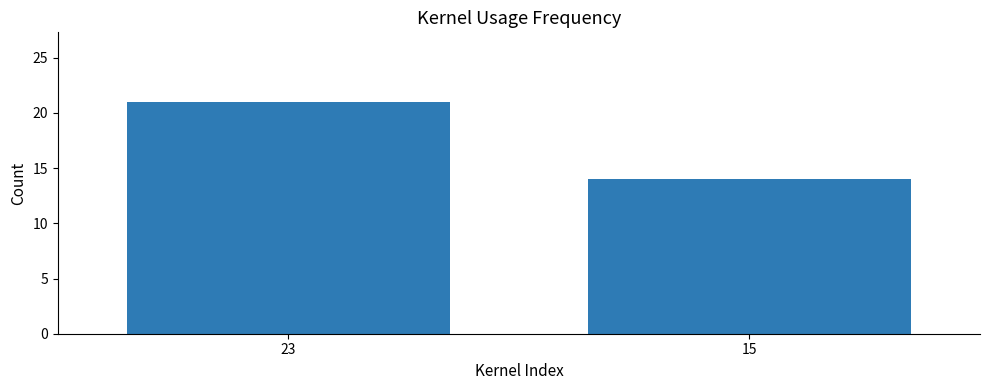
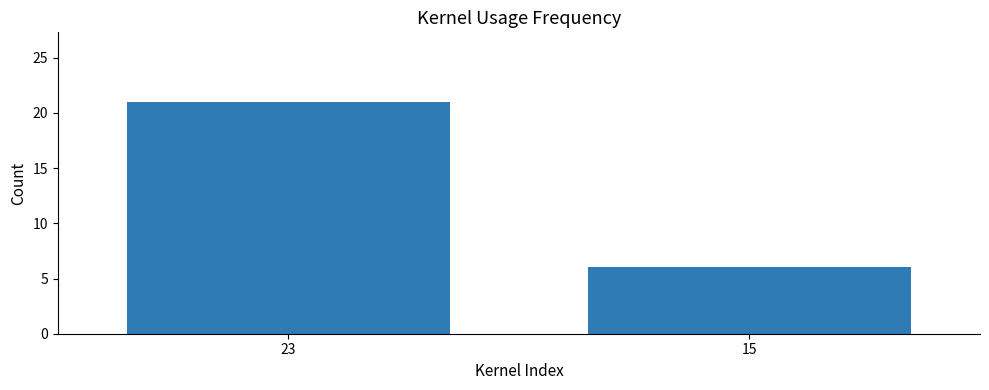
15: 14 -> 6
